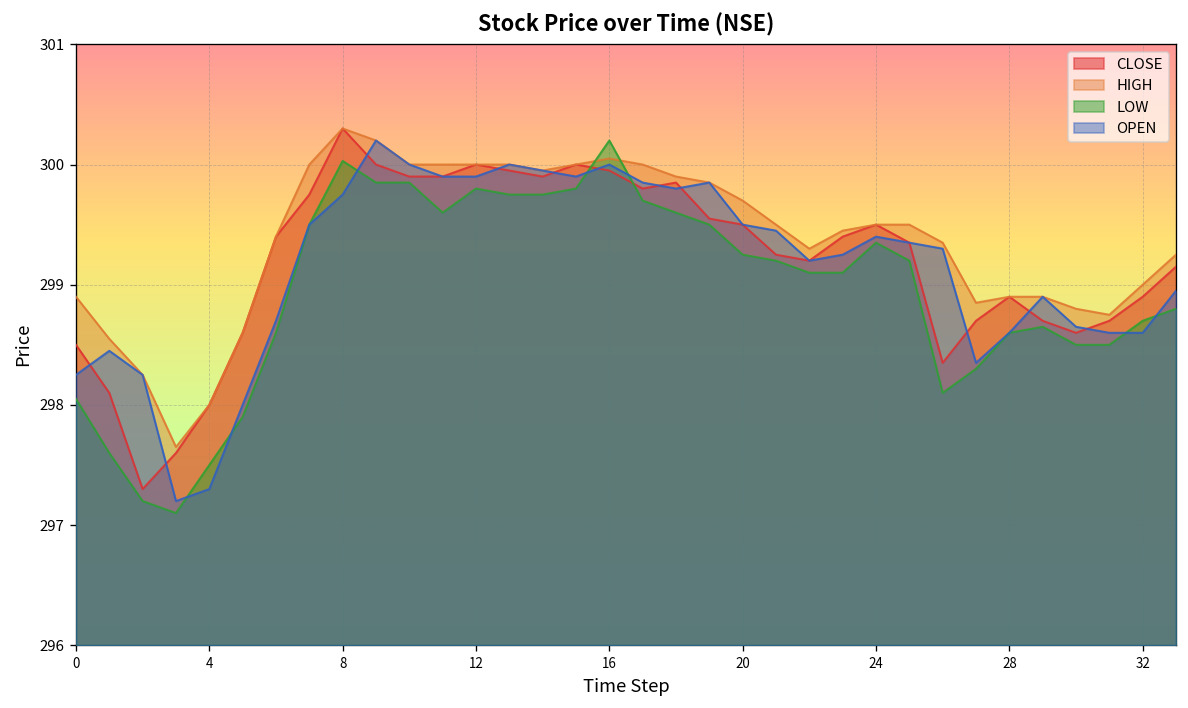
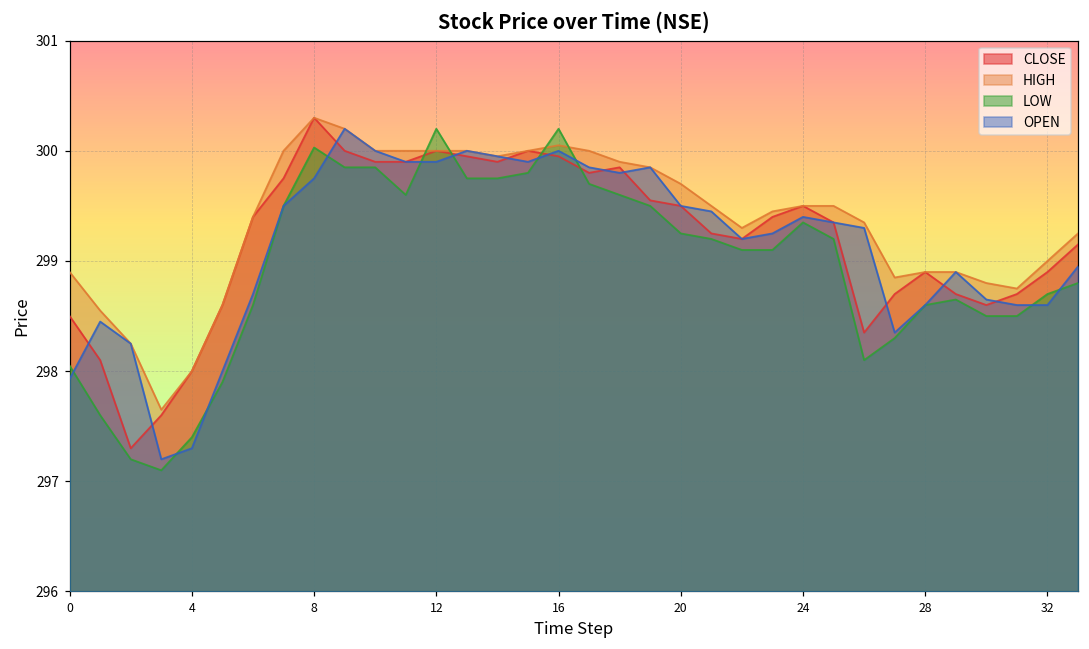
OPEN, 0: 298.25 -> 297.93
LOW, 4: 297.5 -> 297.4
LOW, 12: 299.8 -> 300.2
